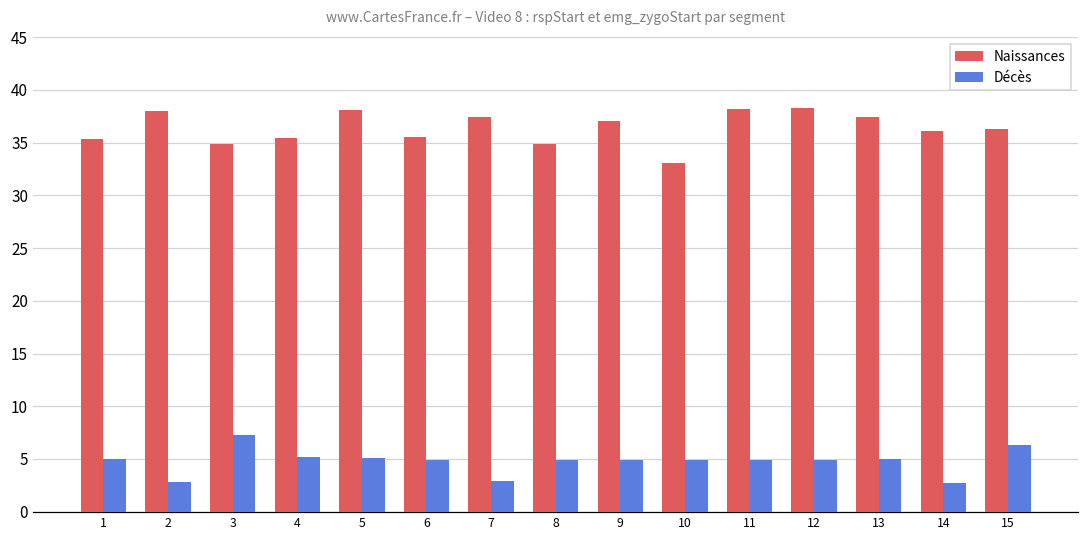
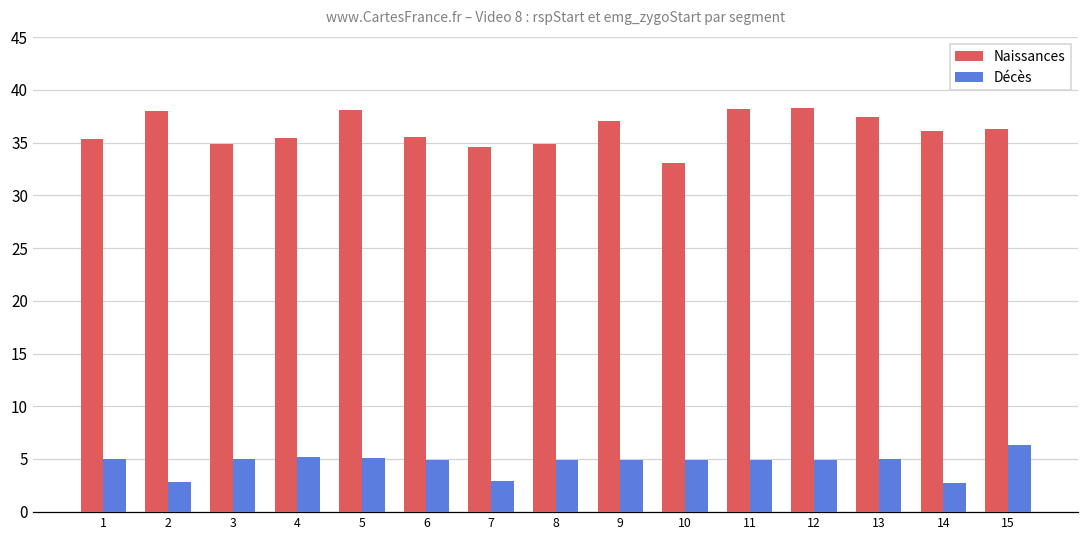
Décès, 3: 7 -> 5
Naissances, 7: 37 -> 35
